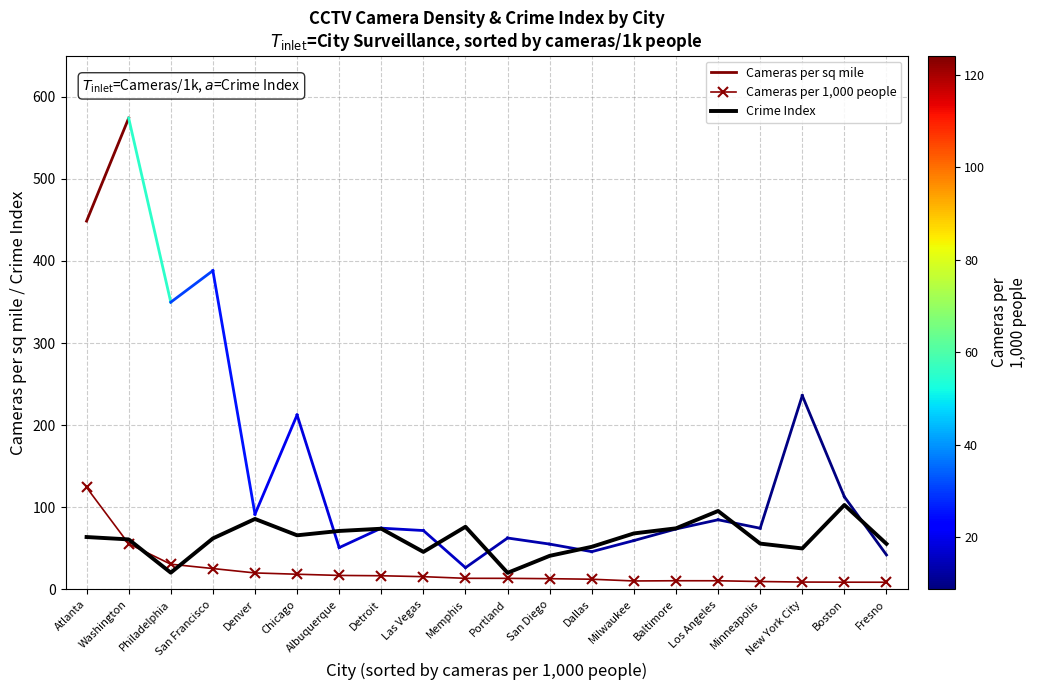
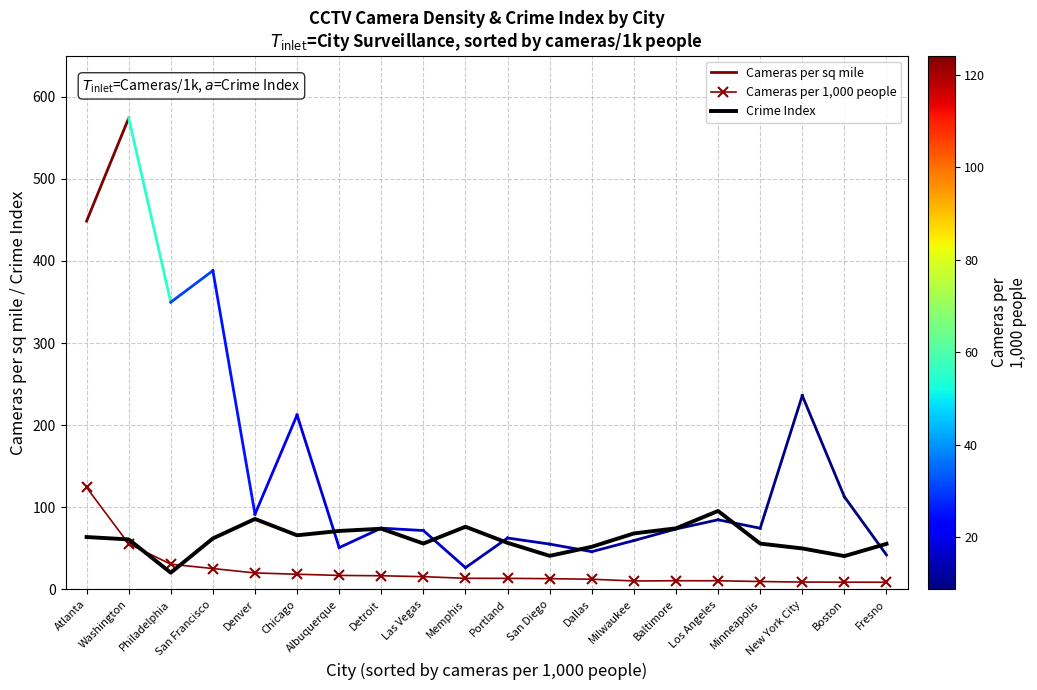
Crime Index, Las Vegas: 50 -> 60
Crime Index, Portland: 20 -> 60
Crime Index, Boston: 100 -> 40
